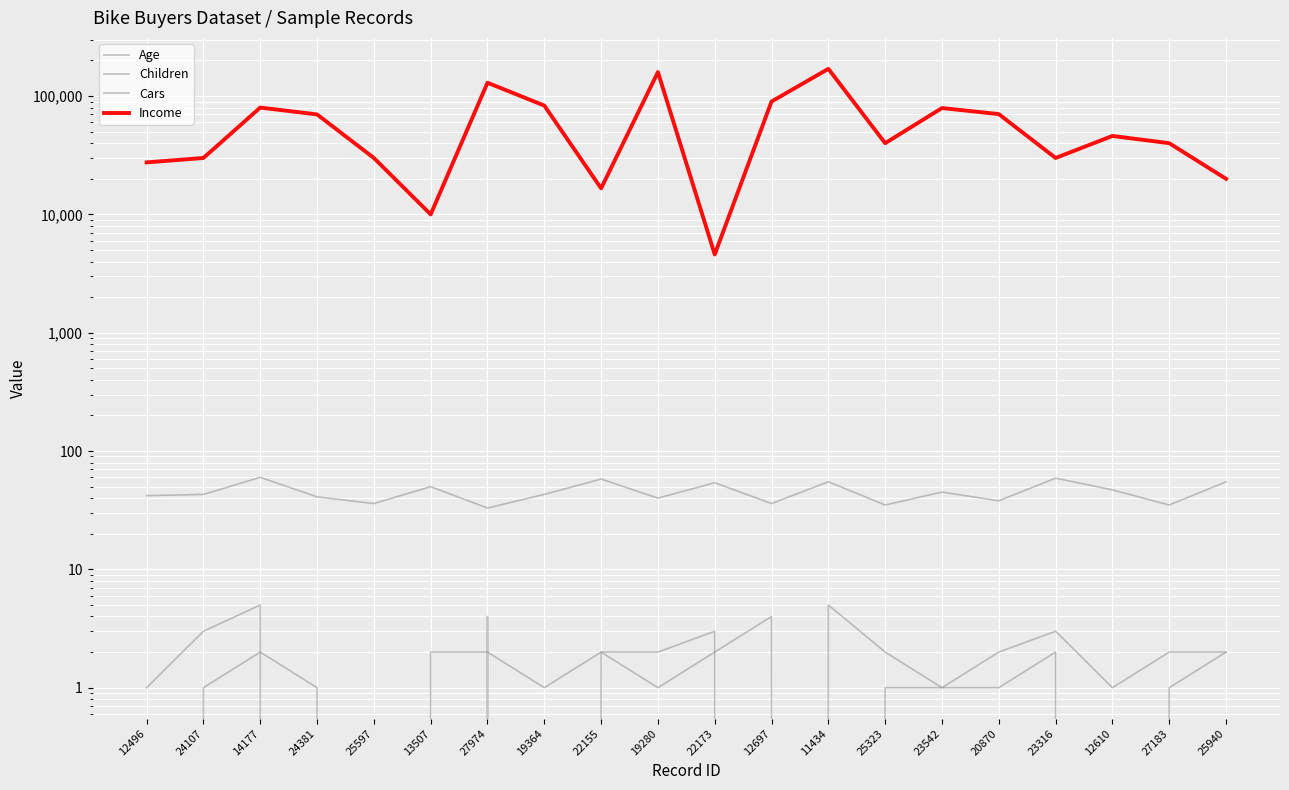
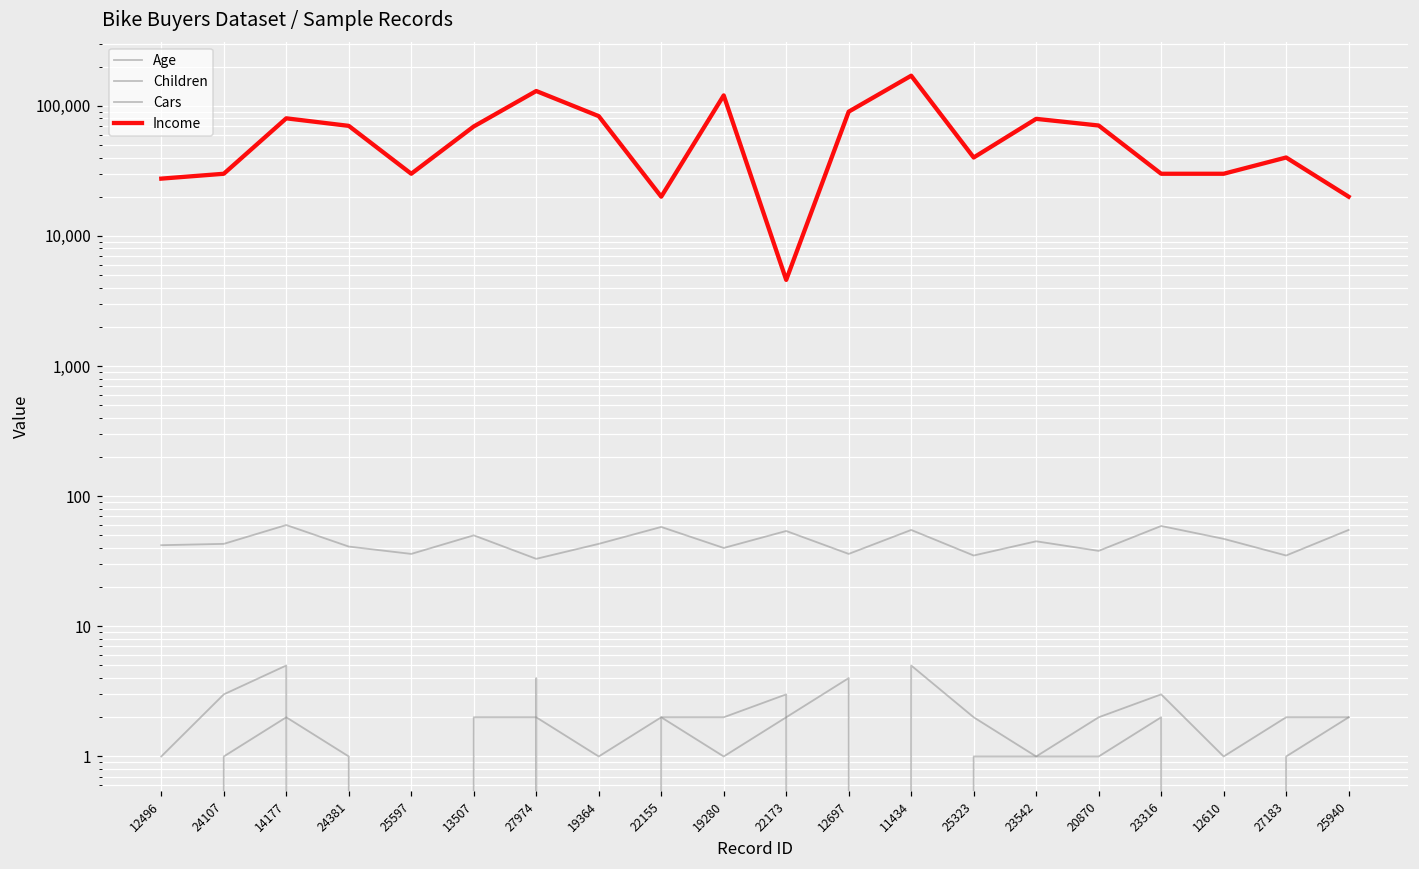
Income, 13507: 10,000 -> 70,000
Income, 22155: 17,000 -> 20,000
Income, 19280: 160,000 -> 120,000
Income, 12610: 46,000 -> 30,000
